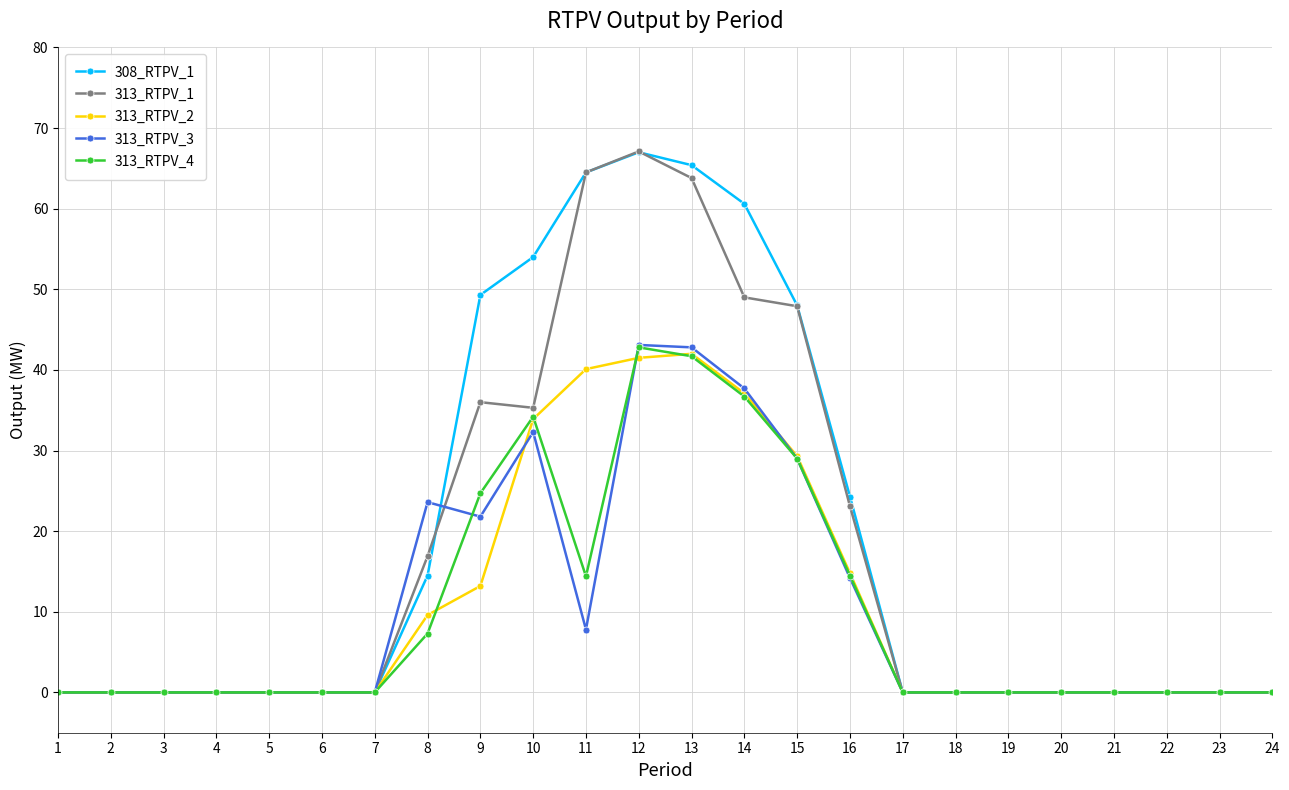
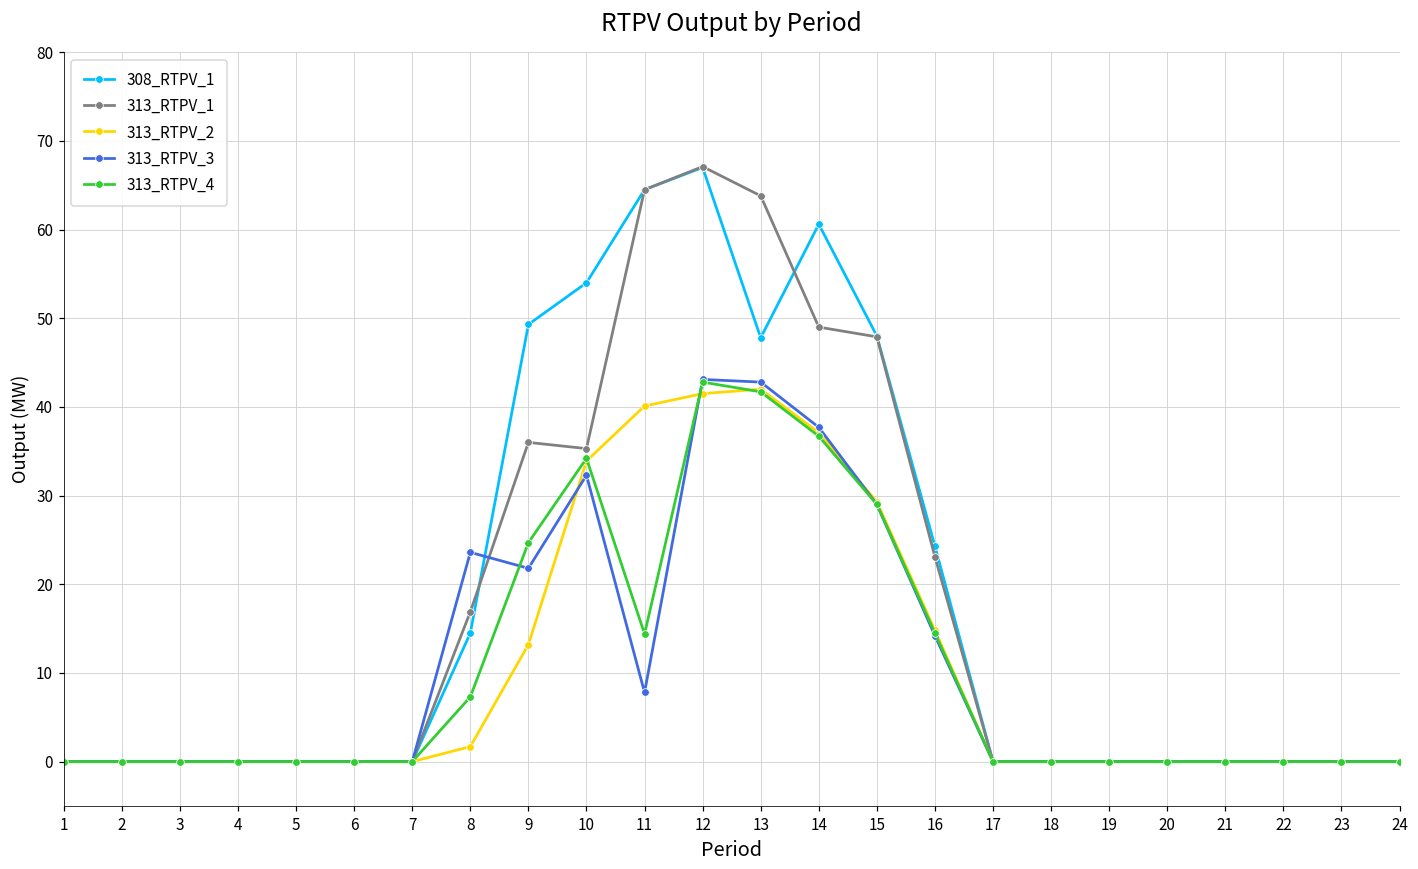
313_RTPV_2, 8: 10 -> 2
308_RTPV_1, 13: 65 -> 48
